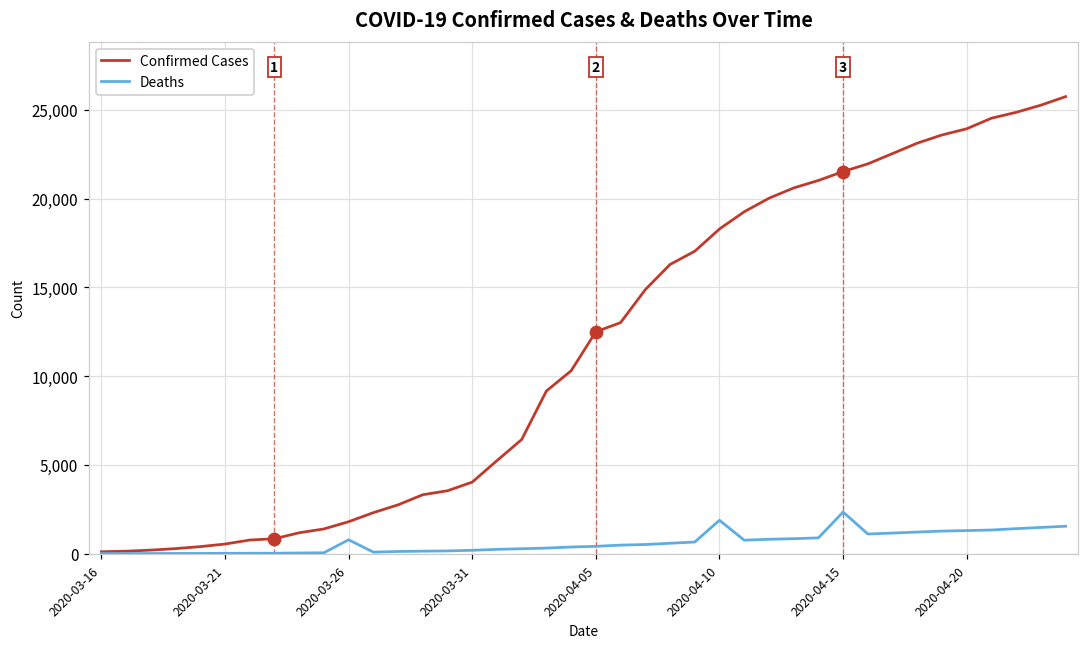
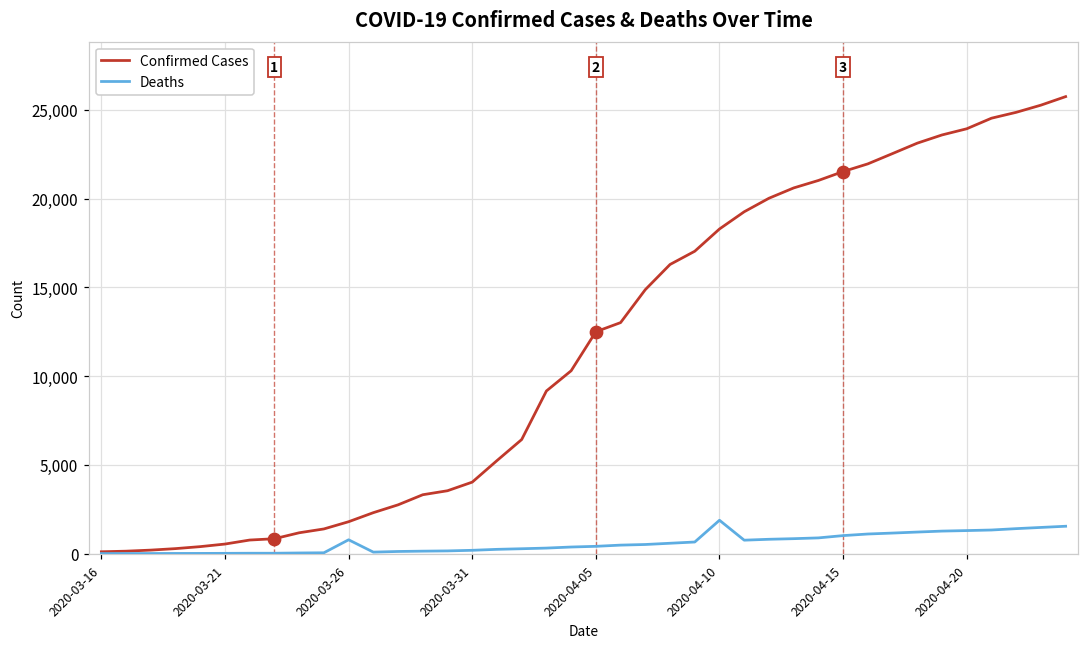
Deaths, 2020-04-15: 2,300 -> 1,000
